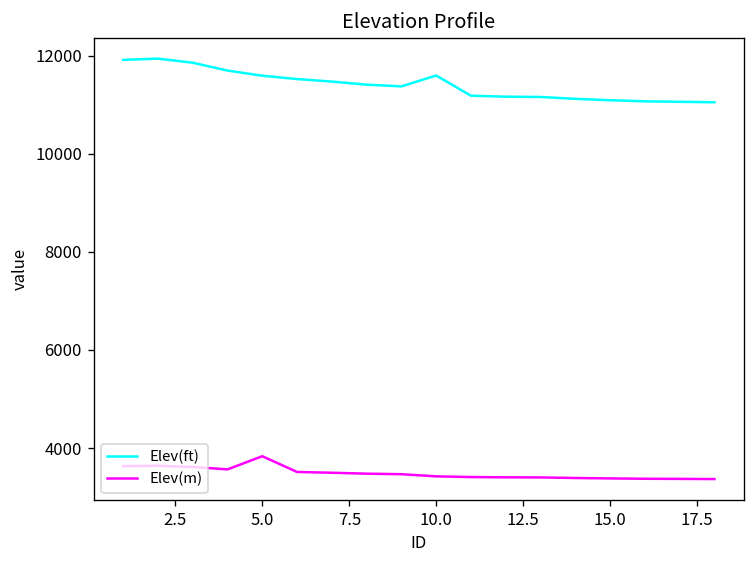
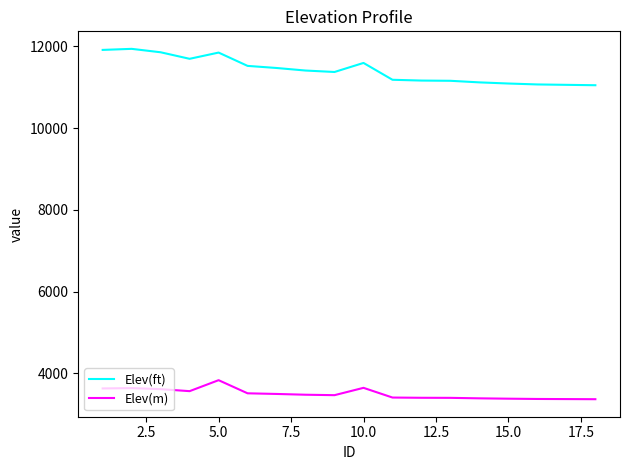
Elev(ft), 5.0: 11600 -> 11800
Elev(m), 10.0: 3400 -> 3600
